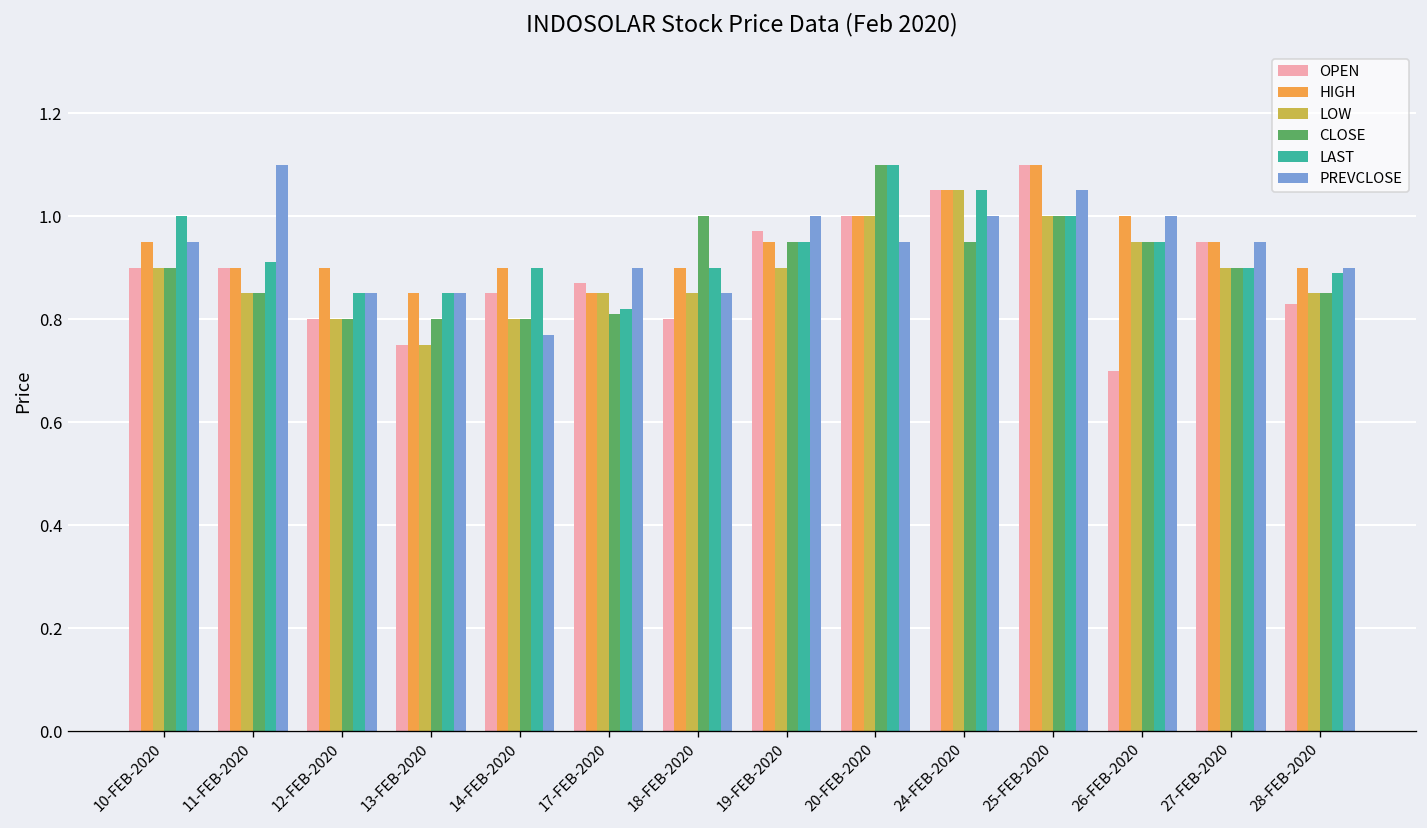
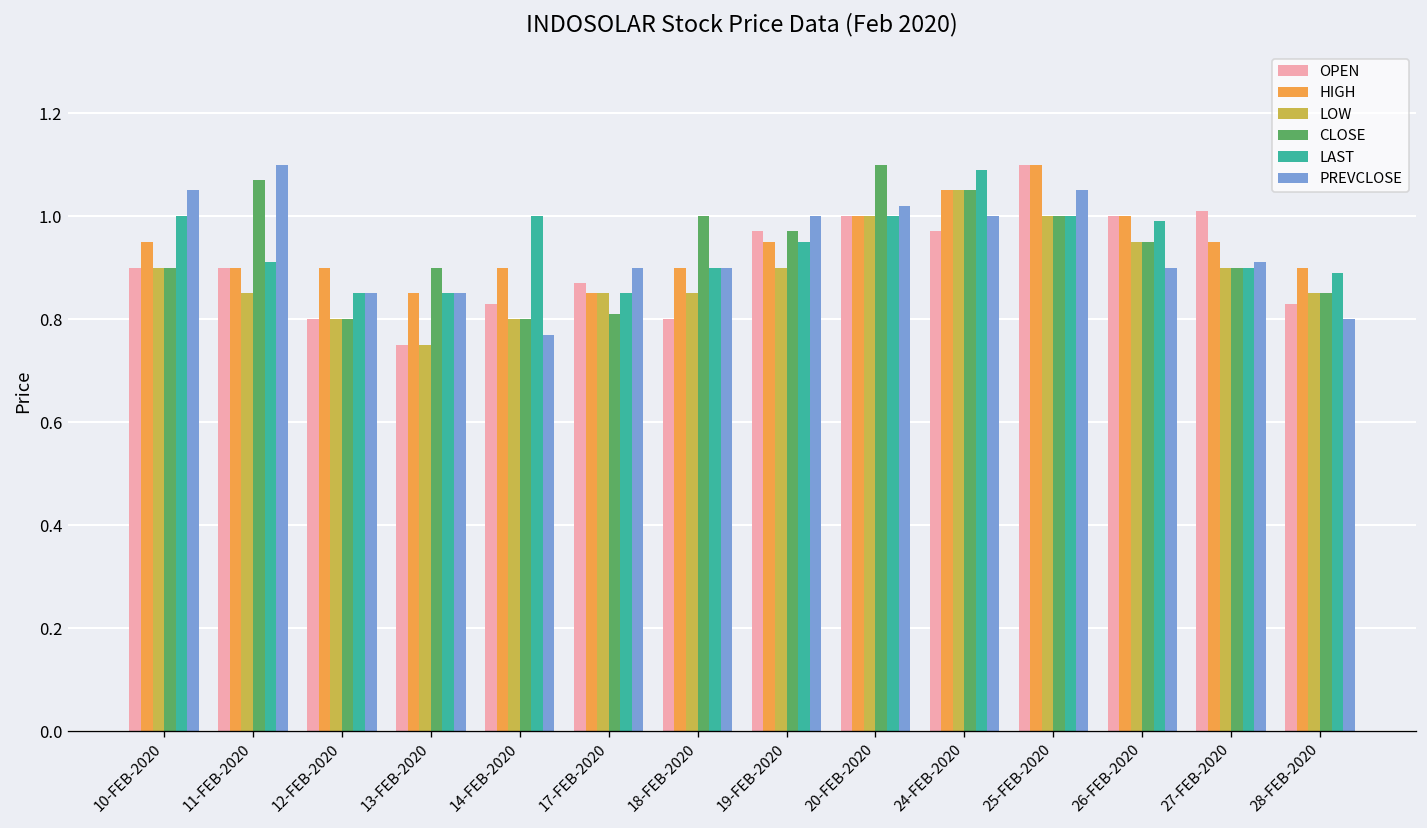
PREVCLOSE, 10-FEB-2020: 0.95 -> 1.05
CLOSE, 11-FEB-2020: 0.85 -> 1.07
CLOSE, 13-FEB-2020: 0.8 -> 0.9
OPEN, 14-FEB-2020: 0.85 -> 0.83
LAST, 14-FEB-2020: 0.9 -> 1.0
LAST, 17-FEB-2020: 0.82 -> 0.85
PREVCLOSE, 18-FEB-2020: 0.85 -> 0.90
CLOSE, 19-FEB-2020: 0.95 -> 0.97
LAST, 20-FEB-2020: 1.1 -> 1.0
PREVCLOSE, 20-FEB-2020: 0.95 -> 1.02
OPEN, 24-FEB-2020: 1.05 -> 0.97
CLOSE, 24-FEB-2020: 0.95 -> 1.05
LAST, 24-FEB-2020: 1.05 -> 1.09
OPEN, 26-FEB-2020: 0.7 -> 1.0
LAST, 26-FEB-2020: 0.95 -> 0.99
PREVCLOSE, 26-FEB-2020: 1.0 -> 0.9
OPEN, 27-FEB-2020: 0.95 -> 1.01
PREVCLOSE, 27-FEB-2020: 0.95 -> 0.91
PREVCLOSE, 28-FEB-2020: 0.9 -> 0.8
